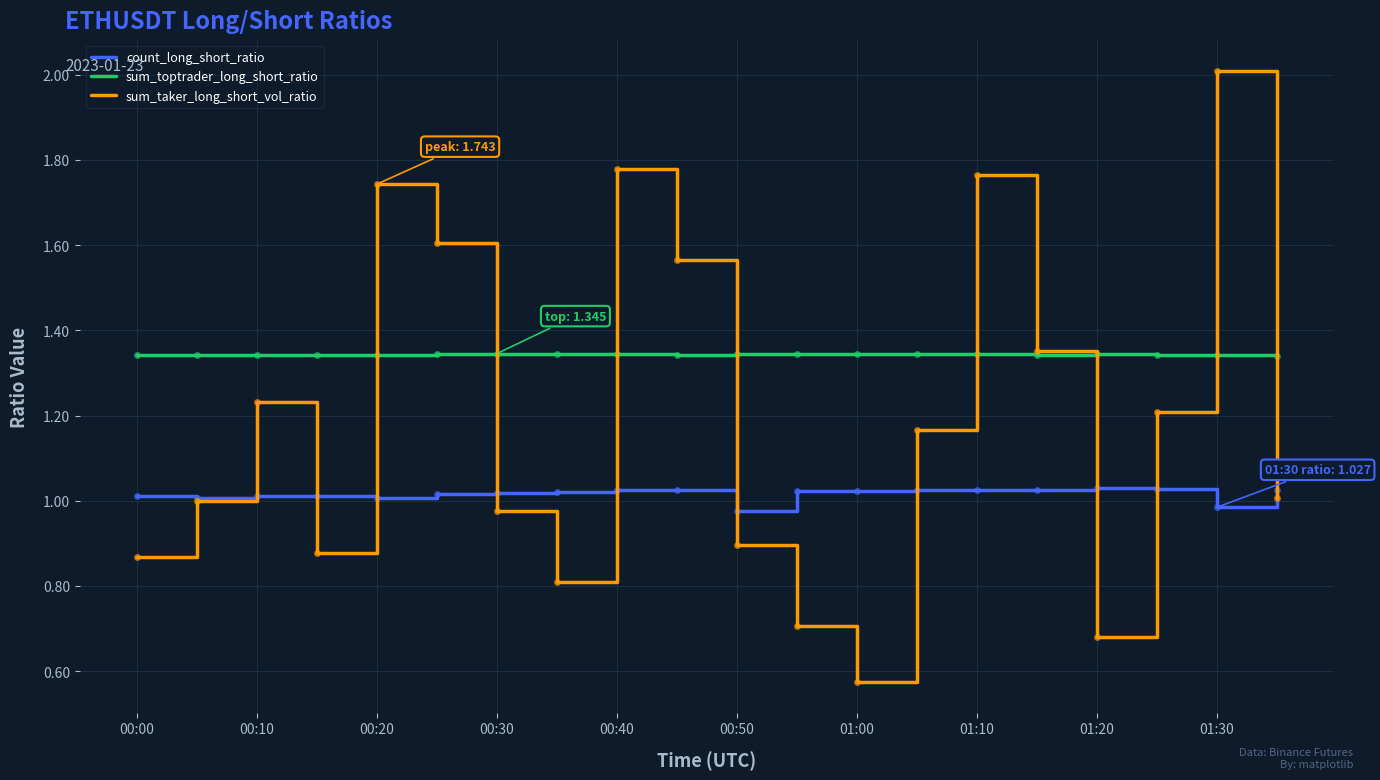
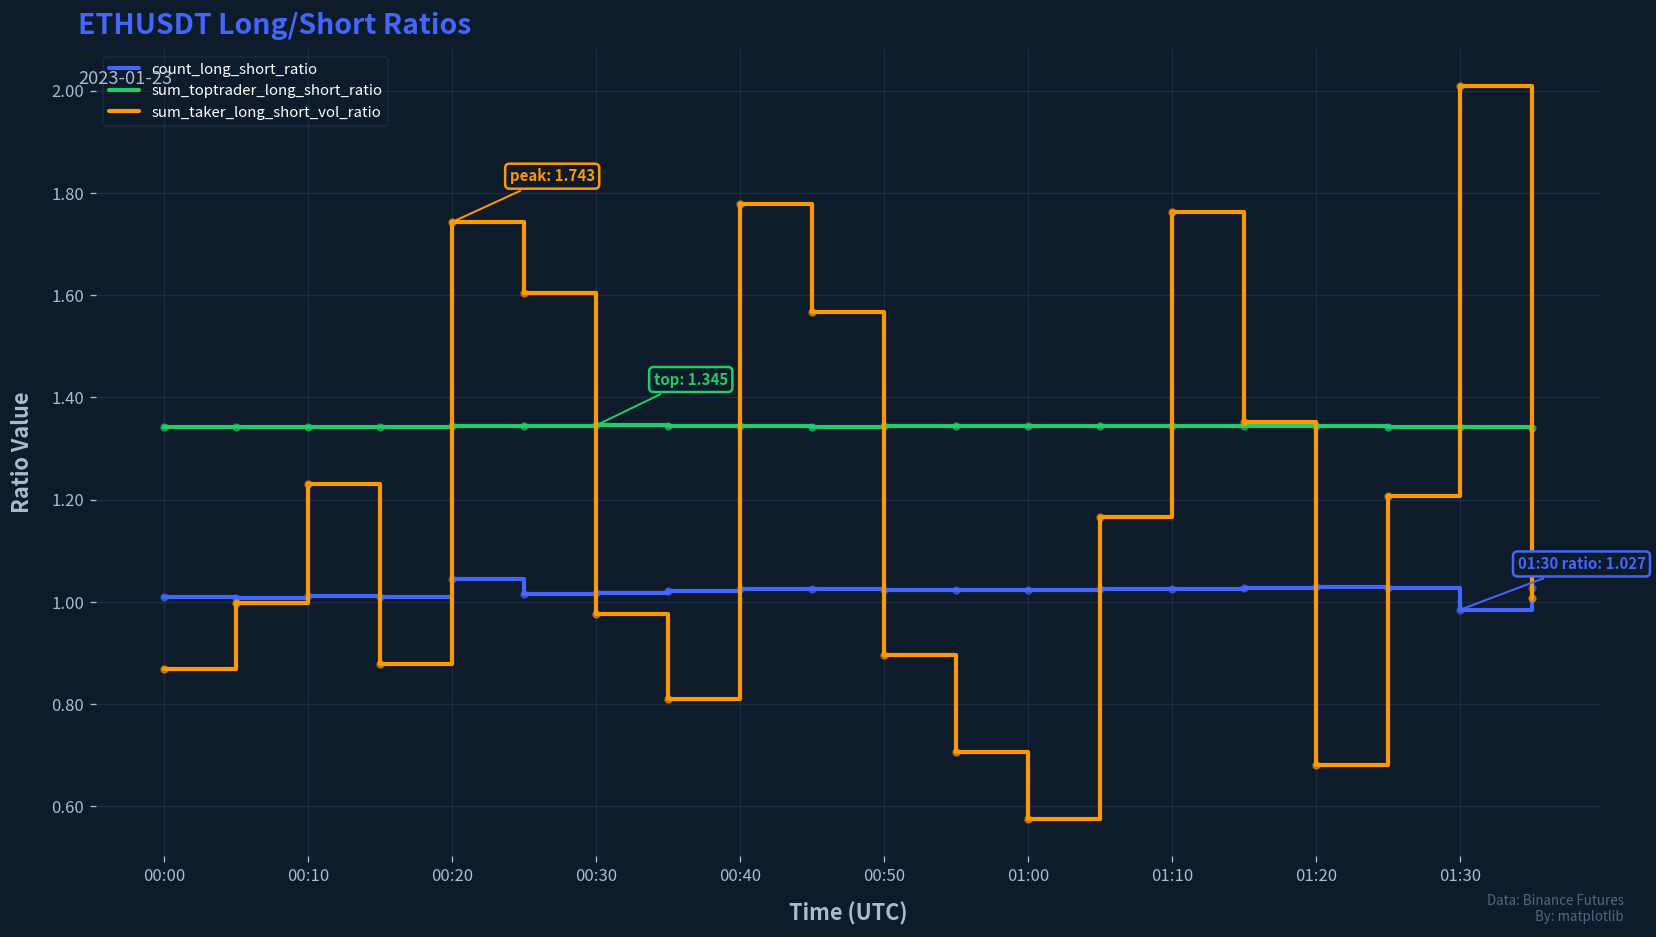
count_long_short_ratio, 00:20: 1.01 -> 1.04
count_long_short_ratio, 00:50: 0.98 -> 1.02
